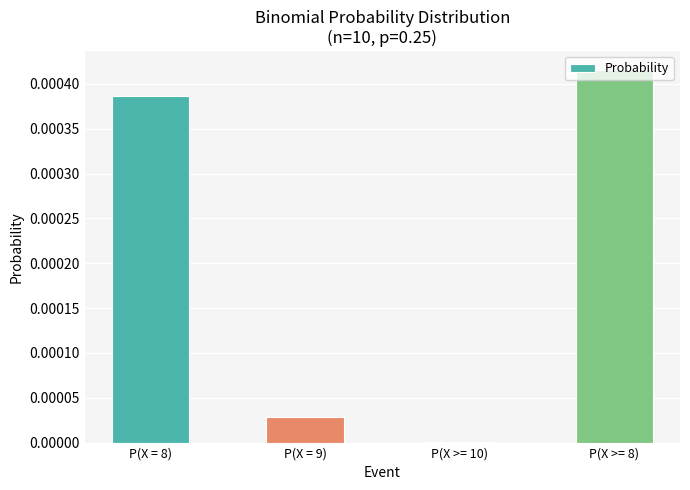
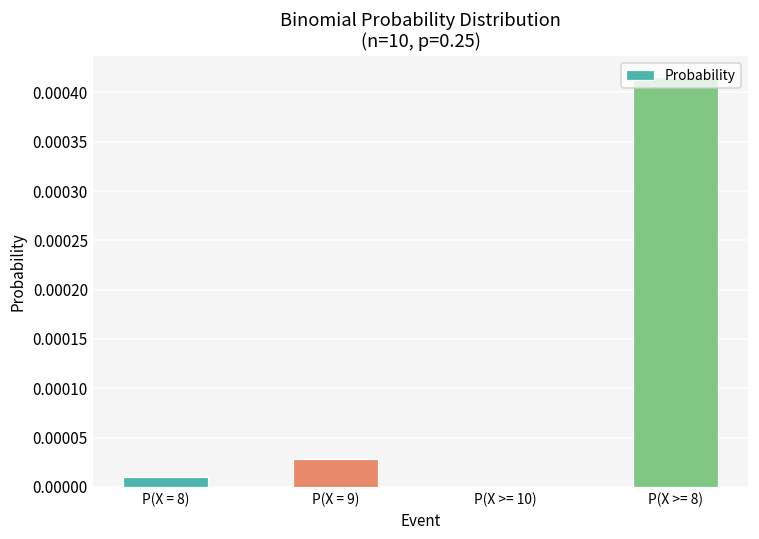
P(X = 8): 0.00039 -> 0.00001
